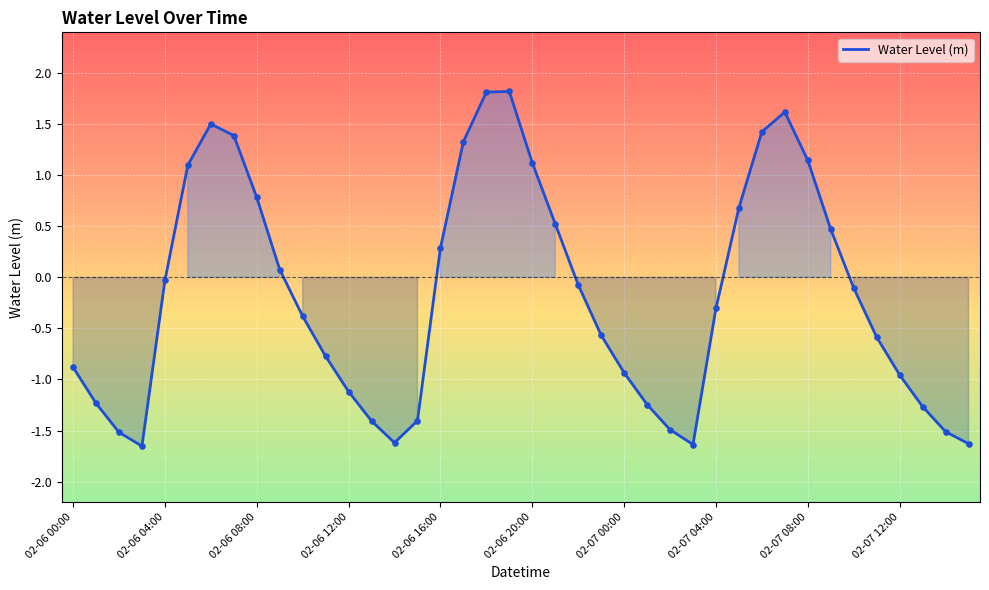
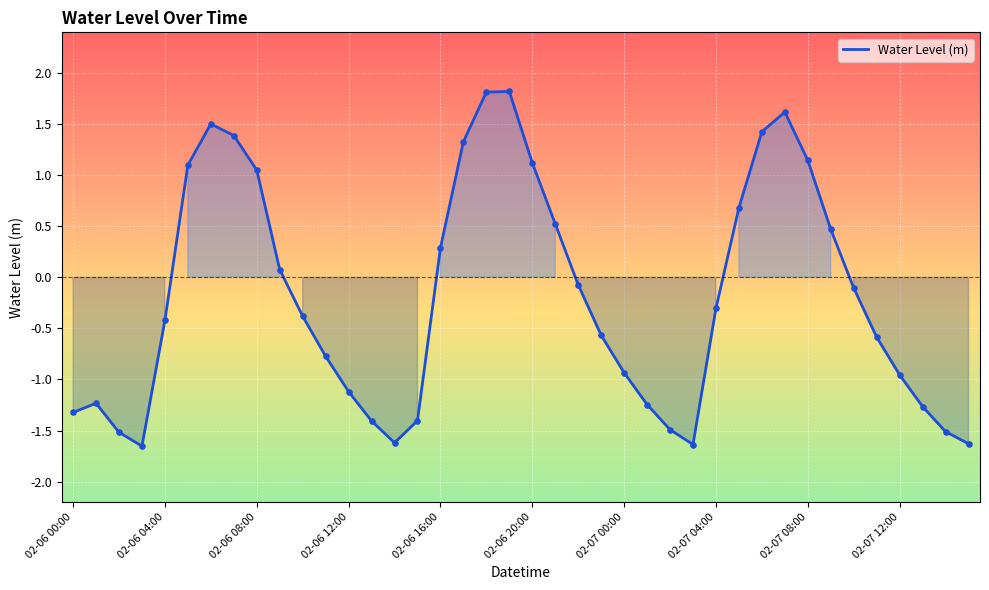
02-06 00:00: -0.88 -> -1.32
02-06 04:00: -0.03 -> -0.42
02-06 08:00: 0.78 -> 1.05
